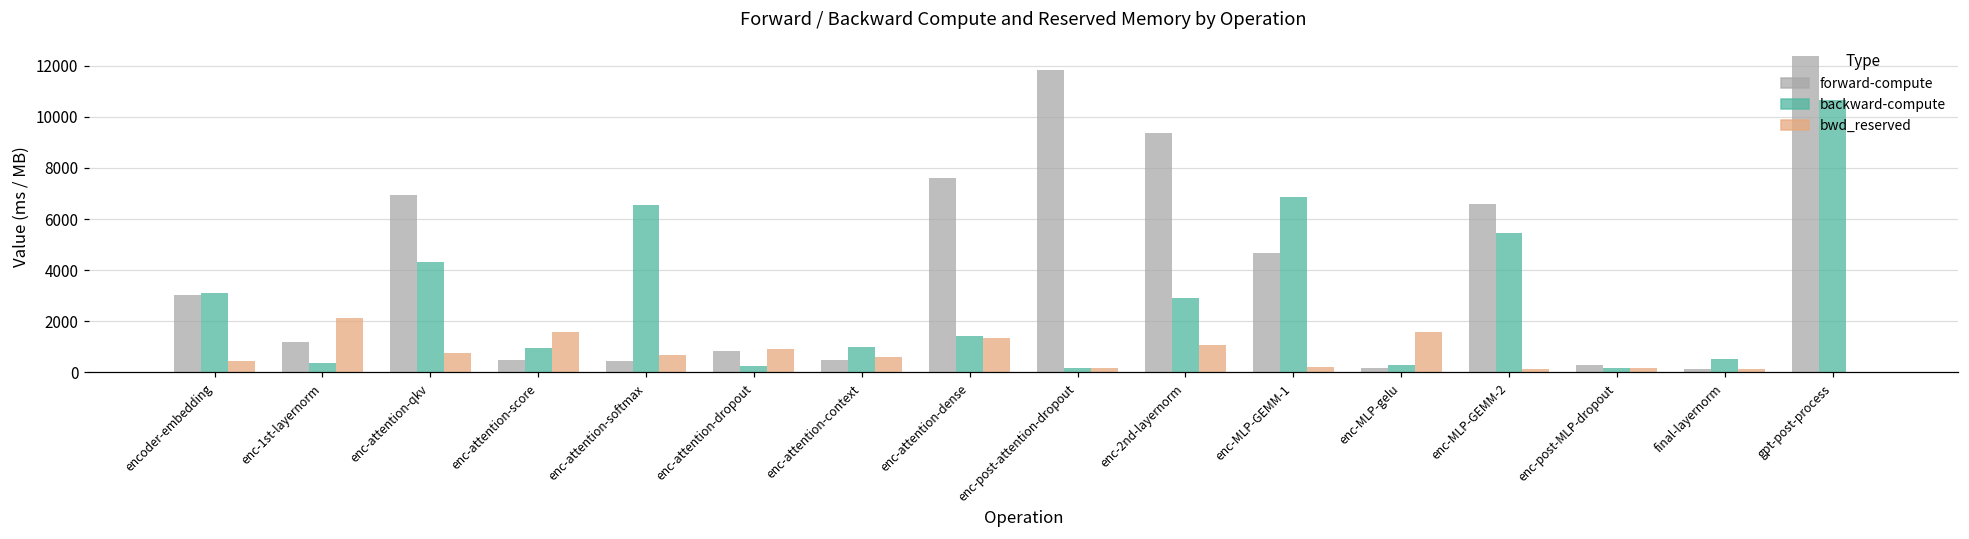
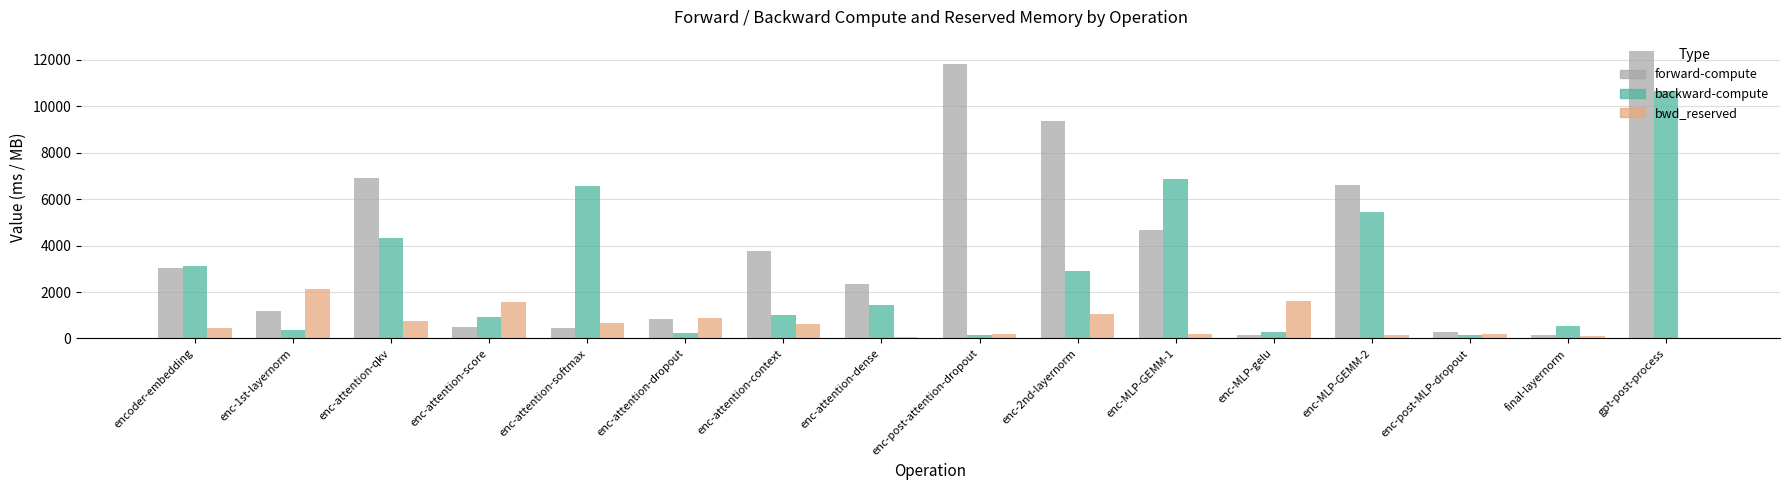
forward-compute, enc-attention-context: 500 -> 3800
forward-compute, enc-attention-dense: 7600 -> 2300
bwd_reserved, enc-attention-dense: 1300 -> 100
